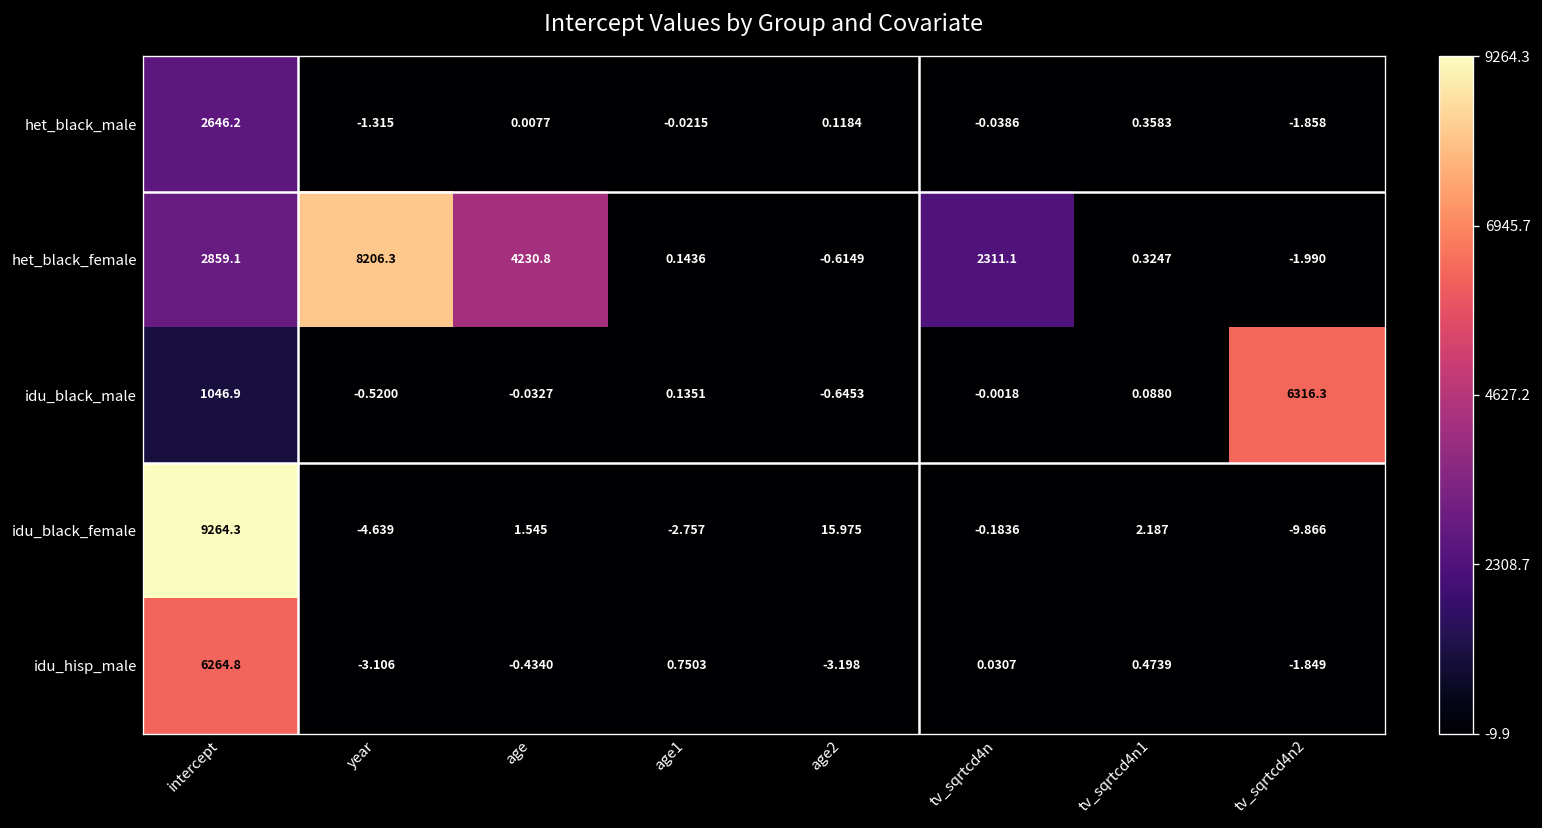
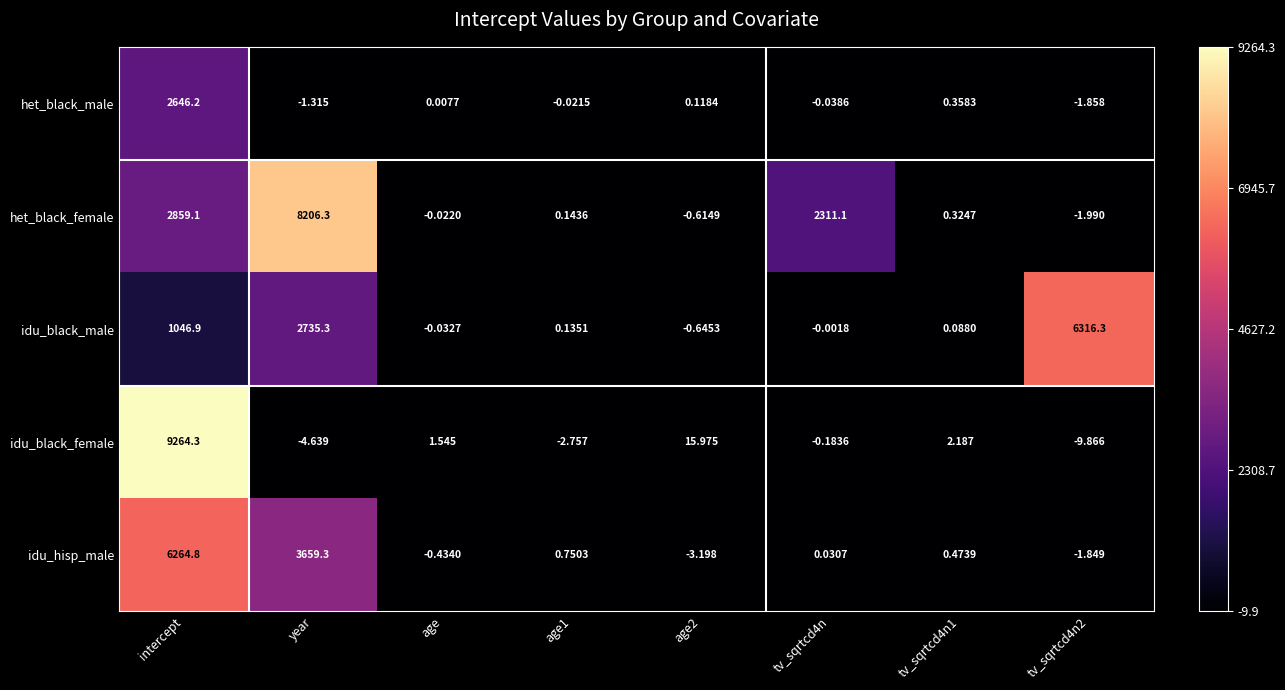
het_black_female, age: 4230.8 -> -0.0220
idu_black_male, year: -0.5200 -> 2735.3
idu_hisp_male, year: -3.106 -> 3659.3
